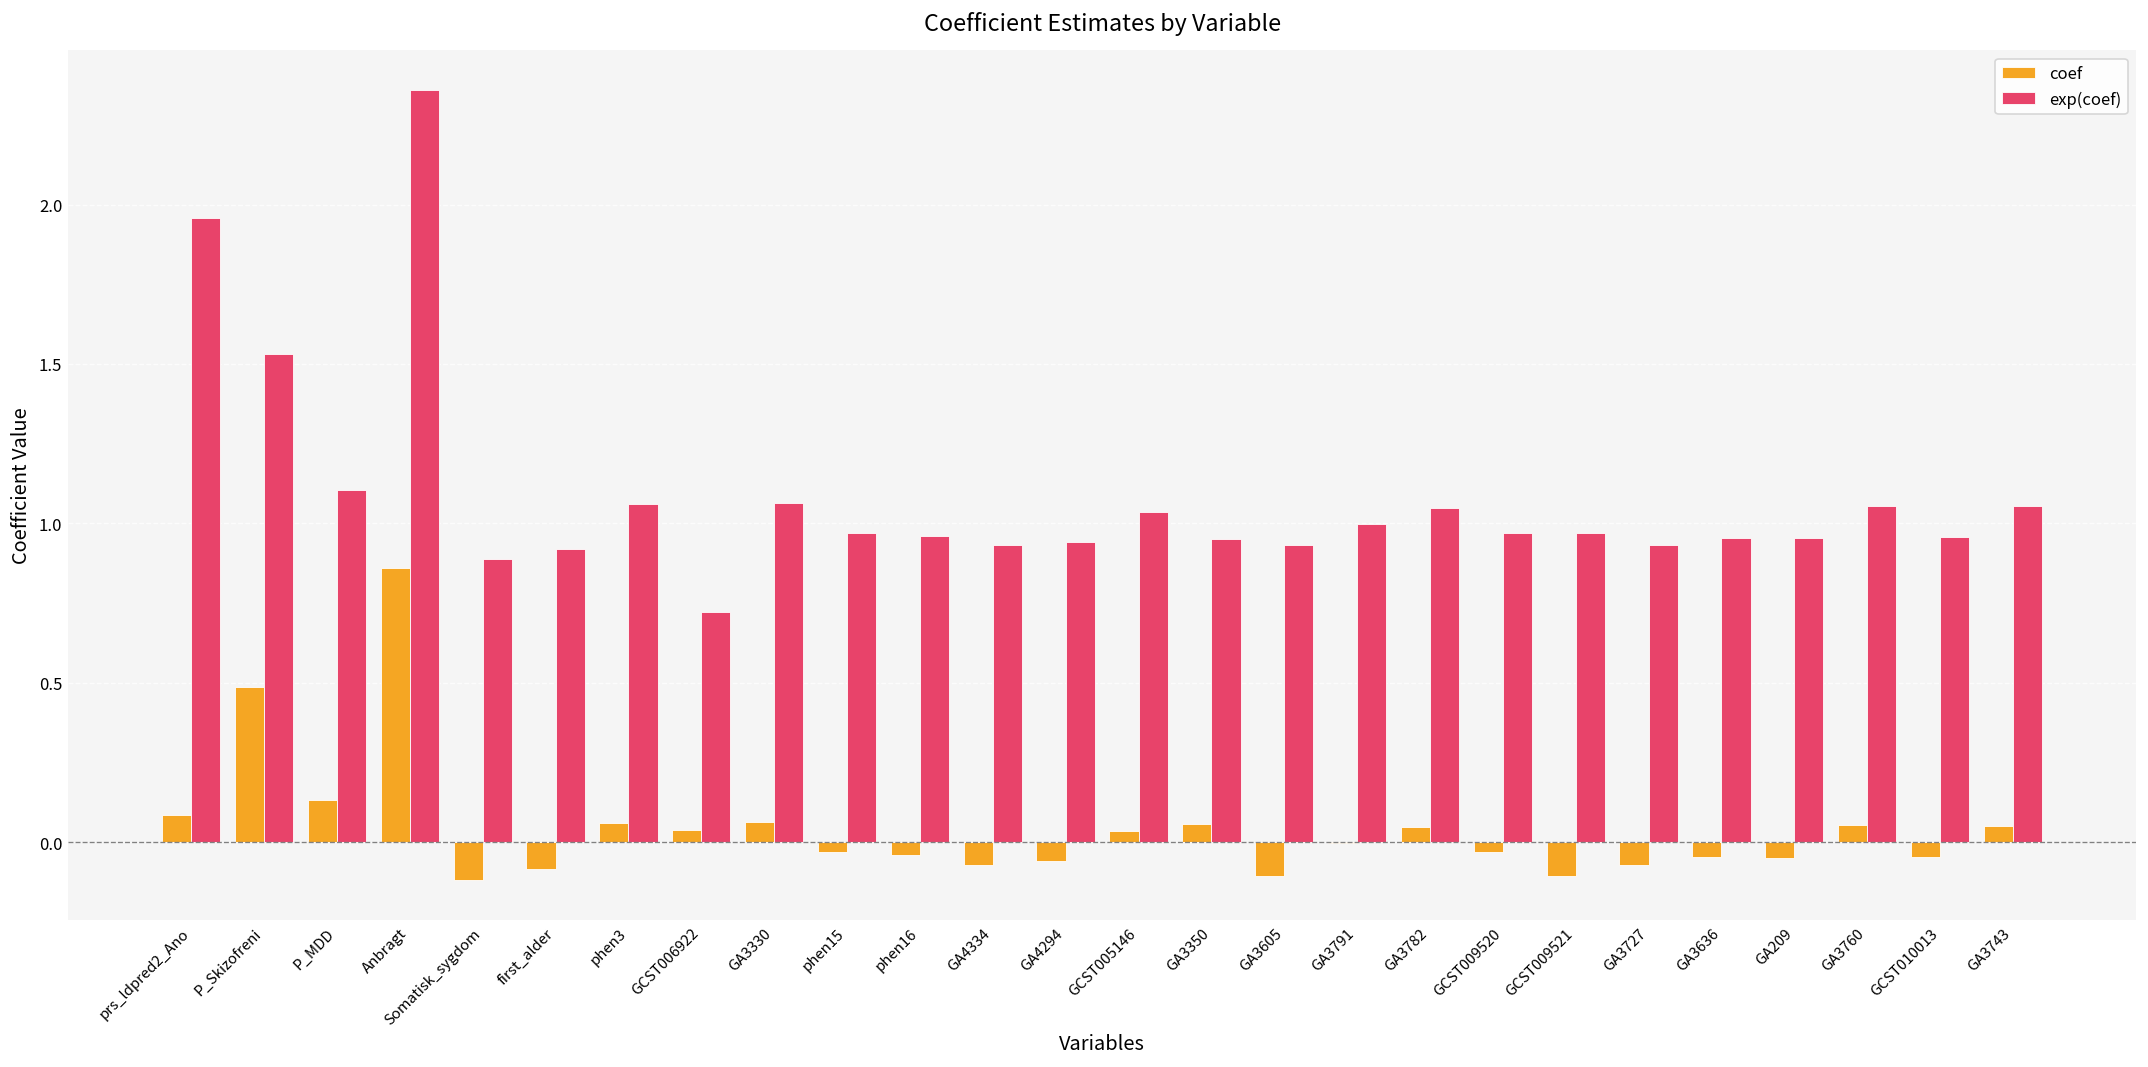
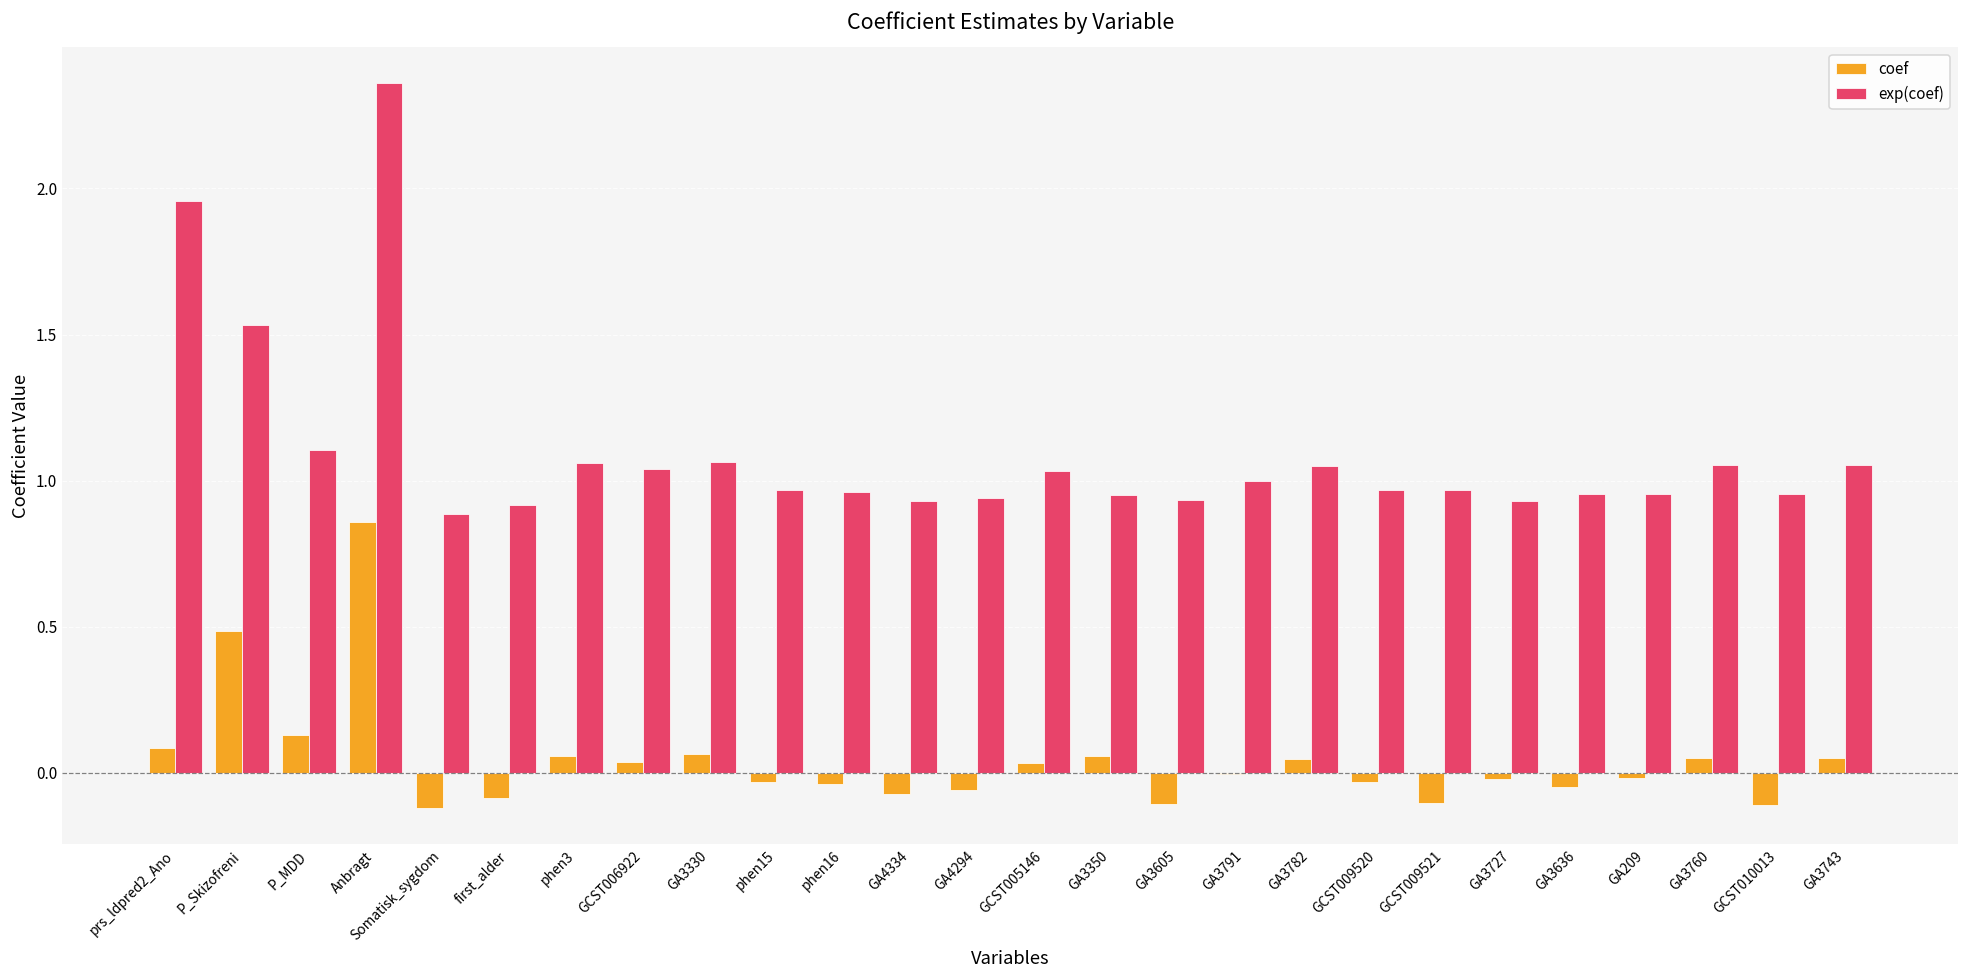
exp(coef), GCST006922: 0.72 -> 1.04
coef, GA3727: -0.07 -> -0.02
coef, GA209: -0.05 -> -0.02
coef, GCST010013: -0.05 -> -0.11
